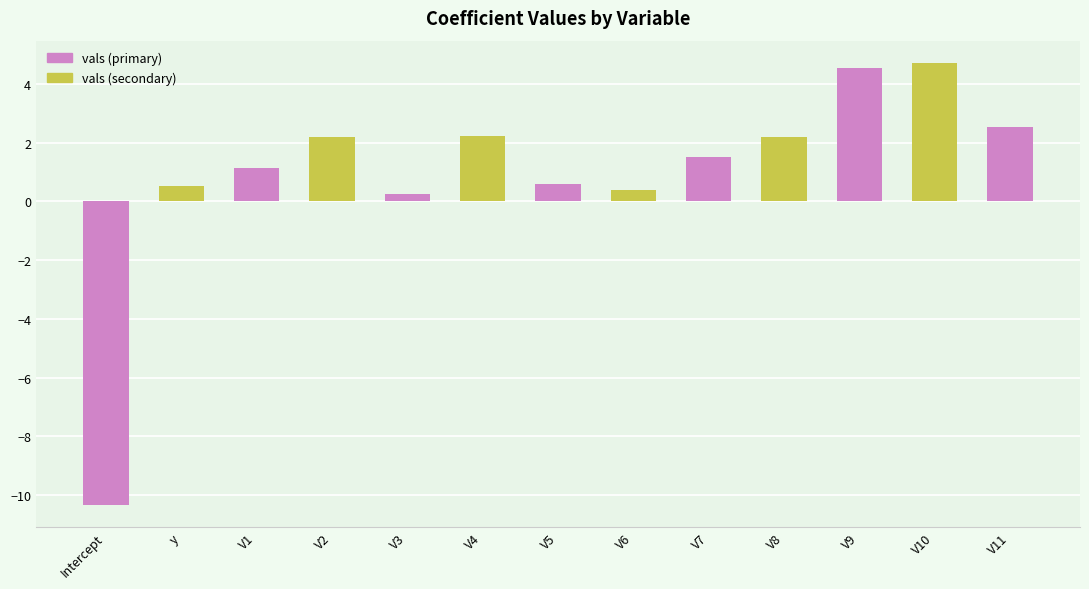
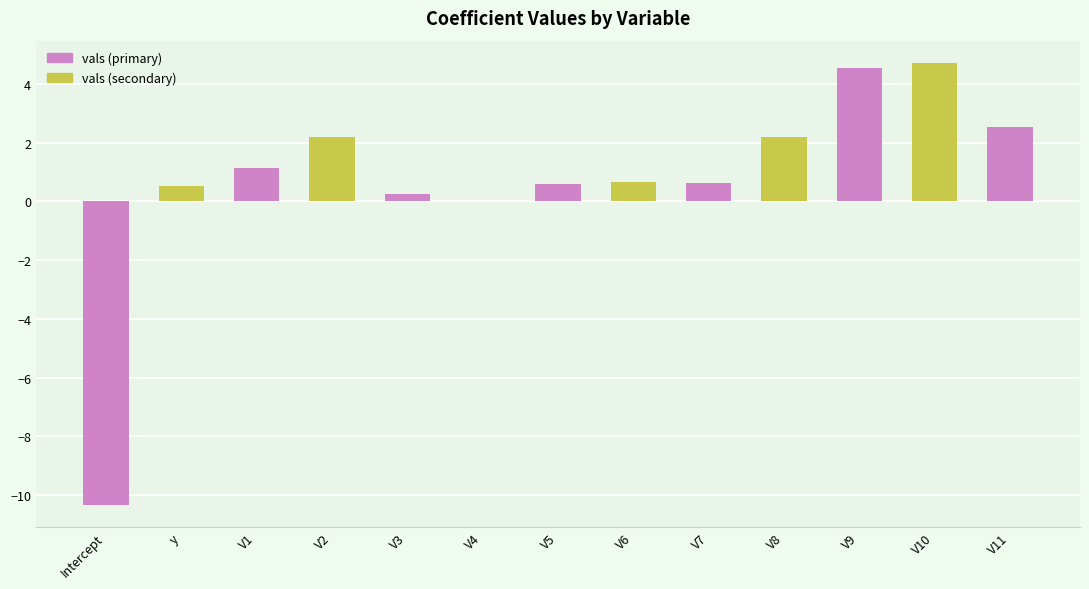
V4: 2.2 -> 0.0
V6: 0.4 -> 0.7
V7: 1.5 -> 0.6
